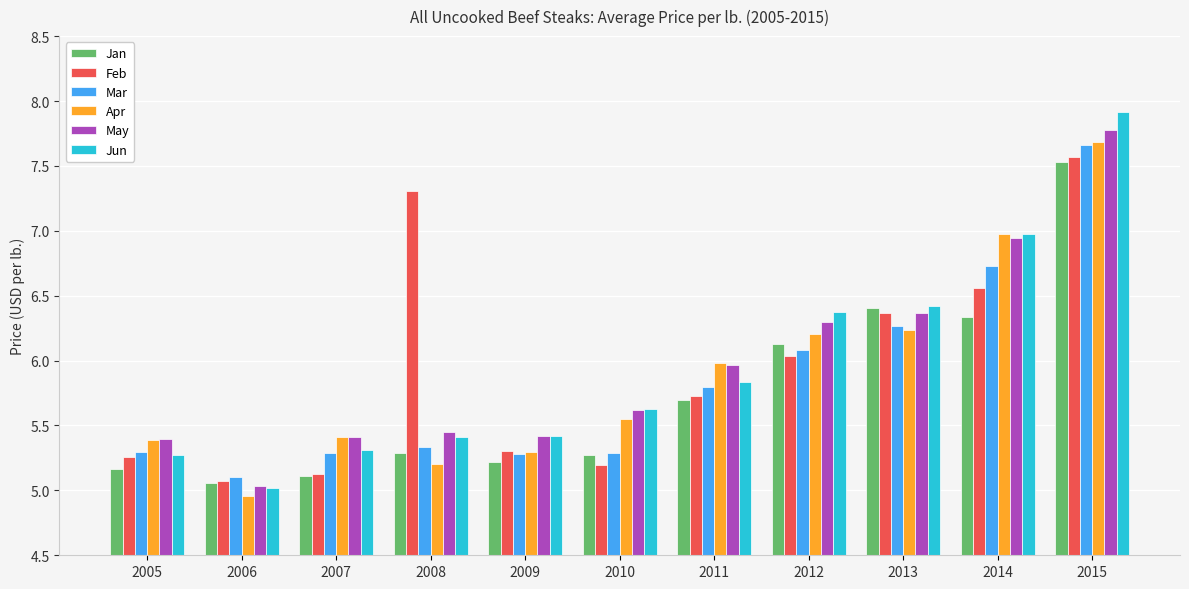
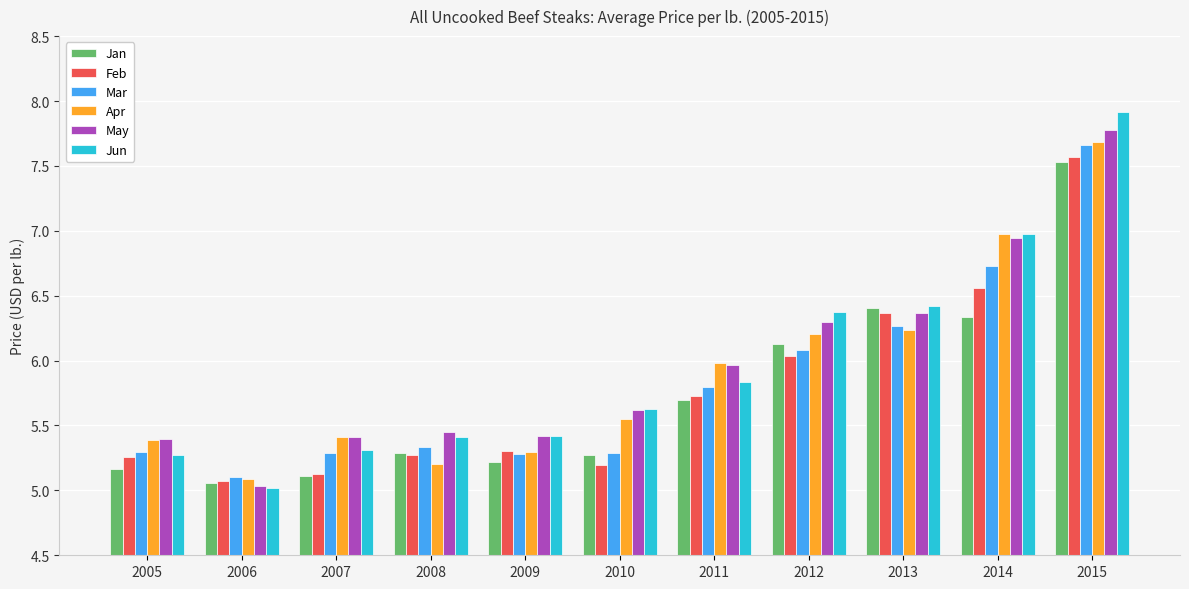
Apr, 2006: 4.96 -> 5.09
Feb, 2008: 7.31 -> 5.28
